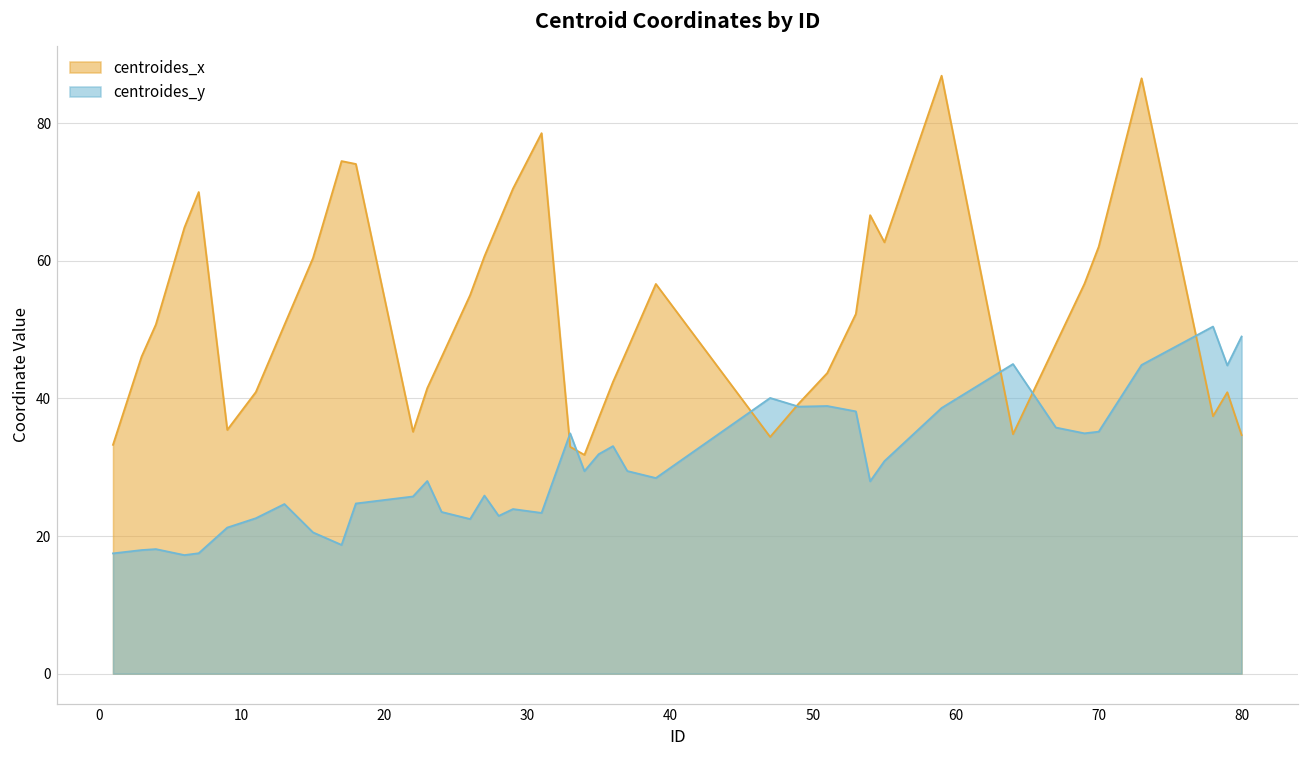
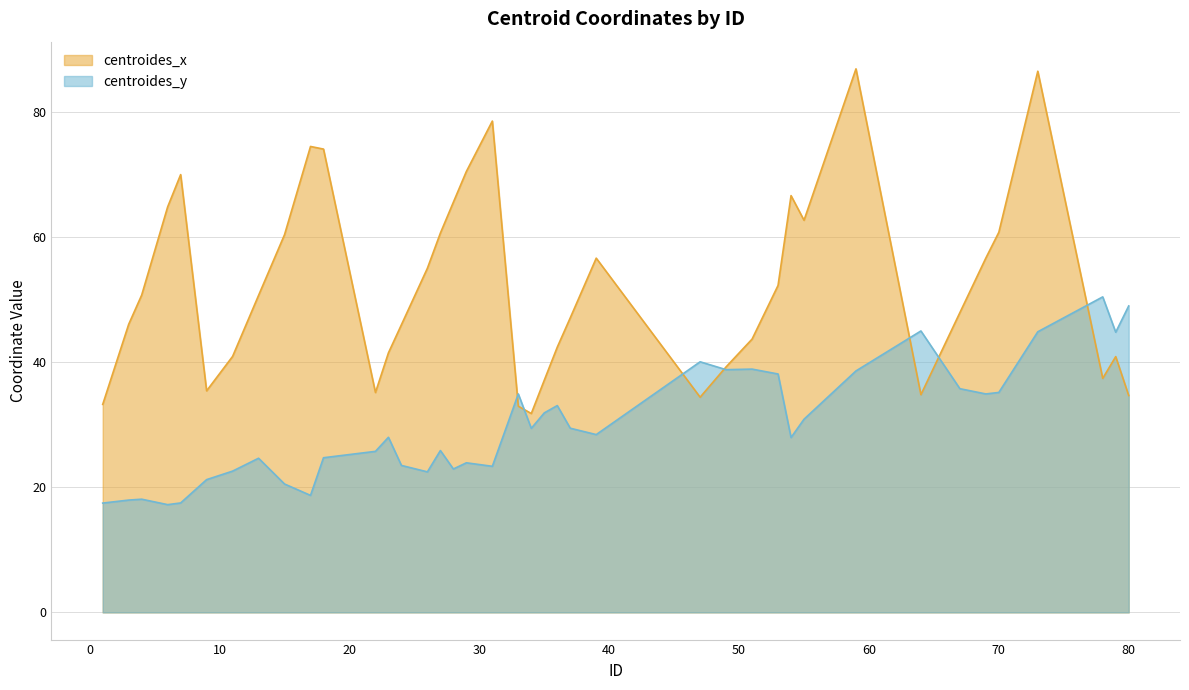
centroides_x, 70: 62 -> 61
